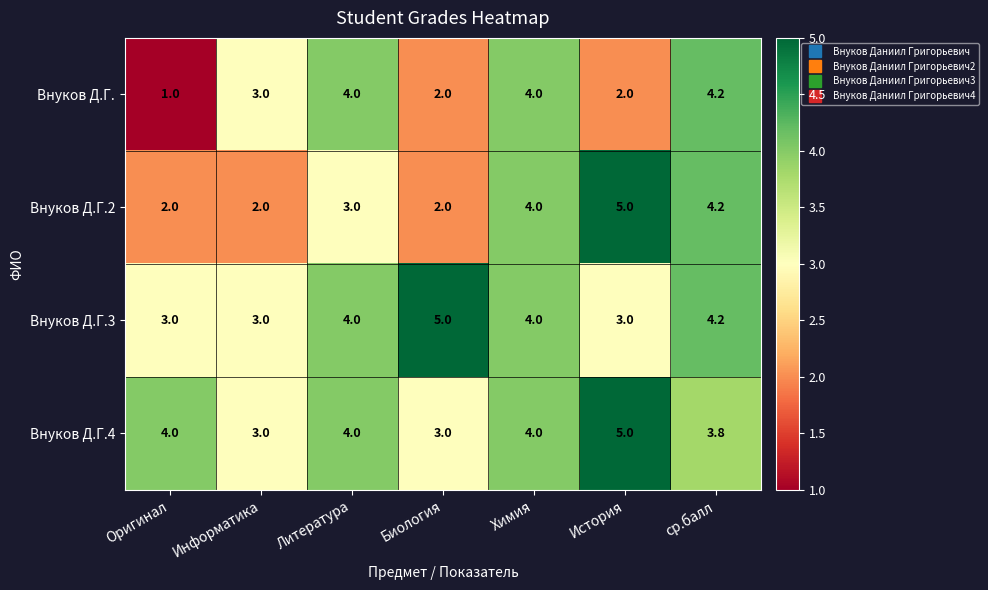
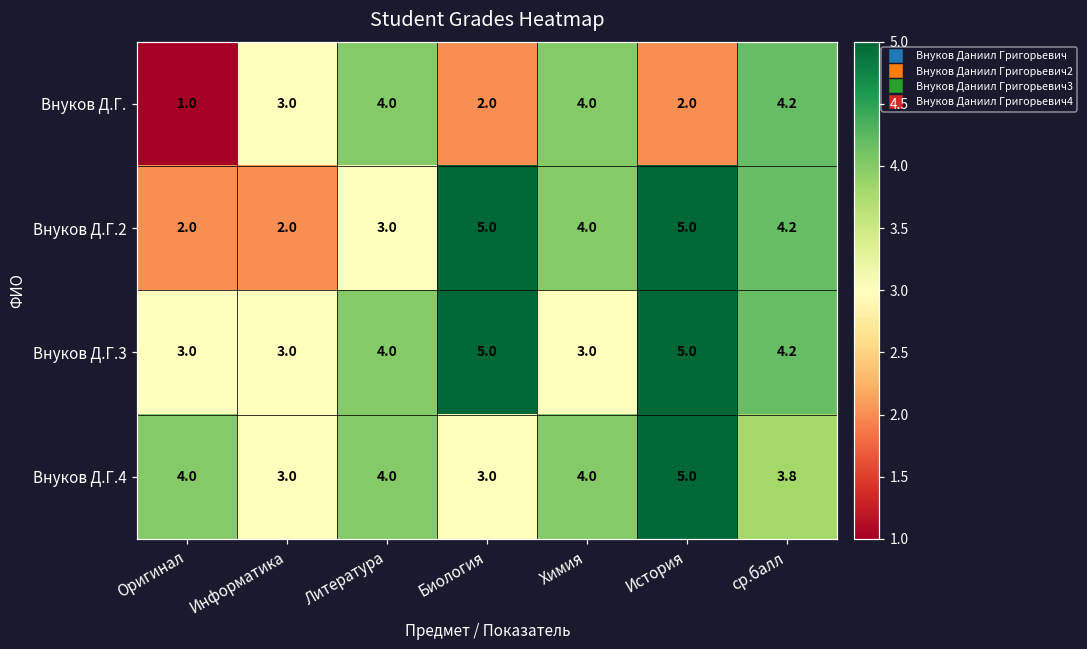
Внуков Д.Г.2, Биология: 2.0 -> 5.0
Внуков Д.Г.3, Химия: 4.0 -> 3.0
Внуков Д.Г.3, История: 3.0 -> 5.0
